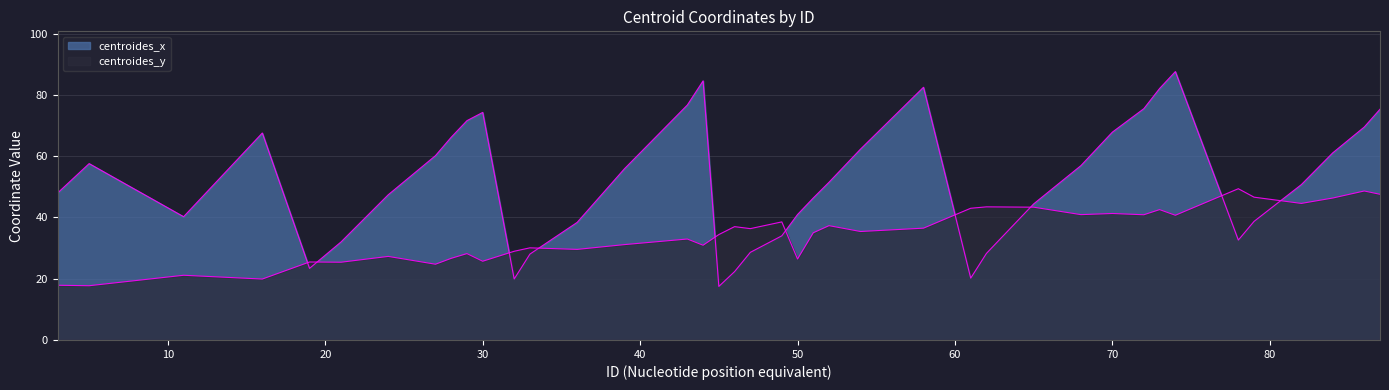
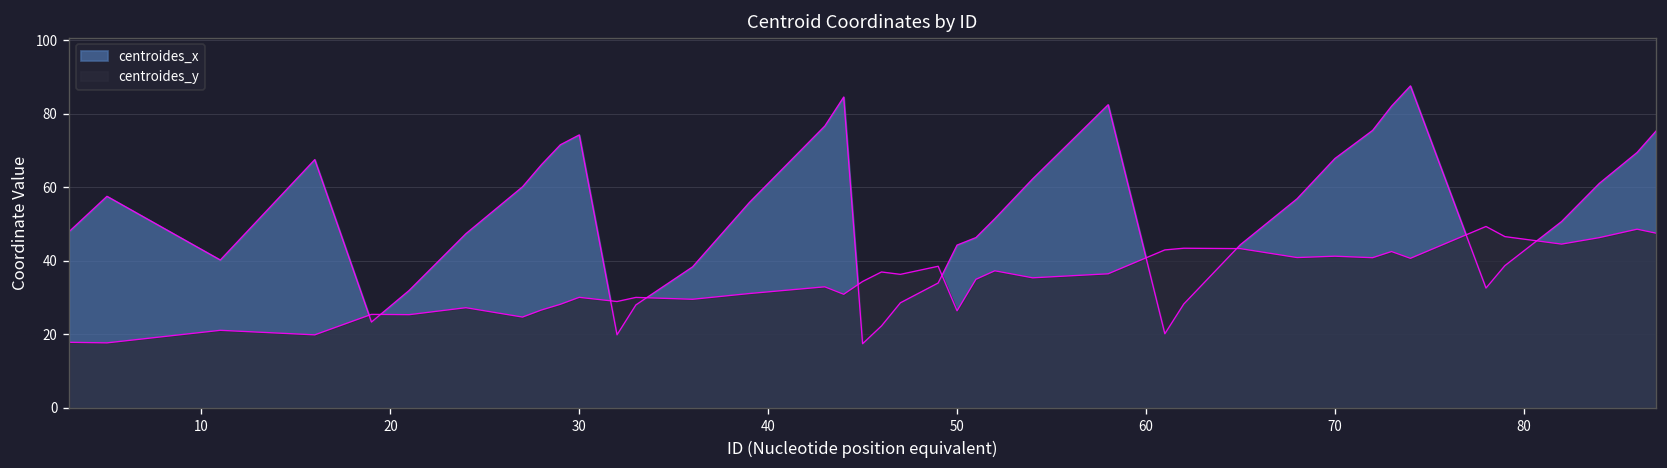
centroides_y, 30: 26 -> 30
centroides_x, 50: 41 -> 44
